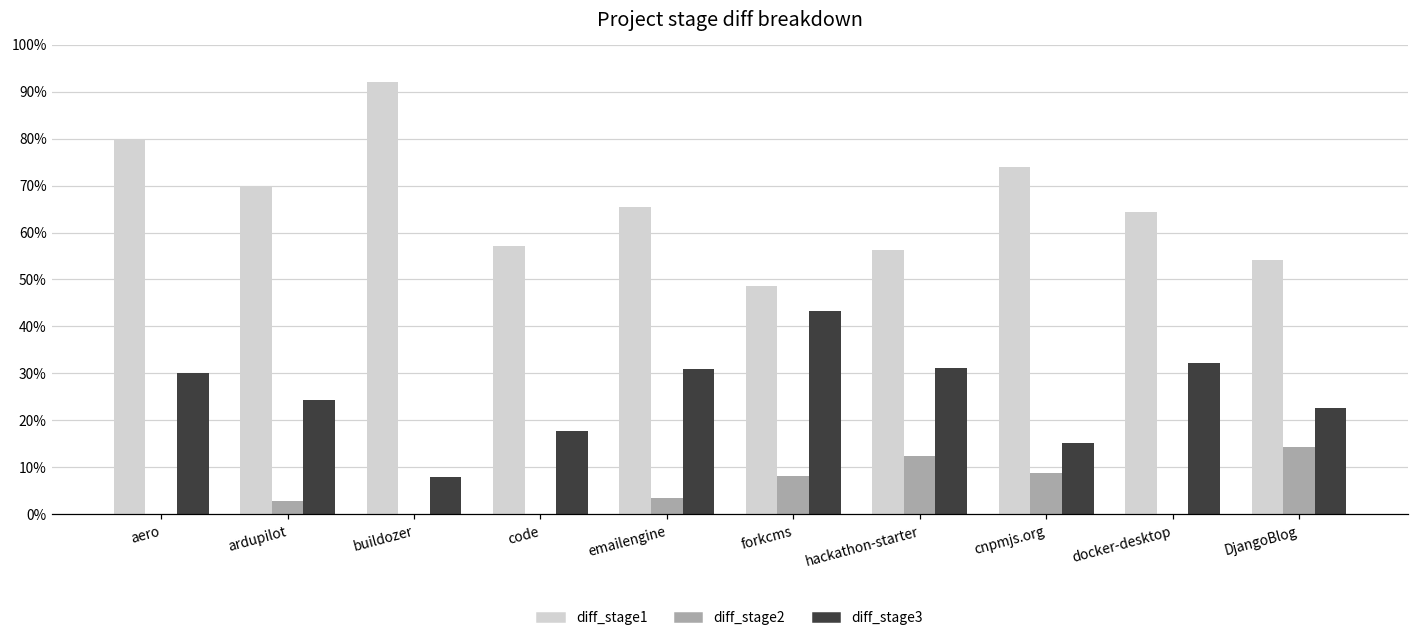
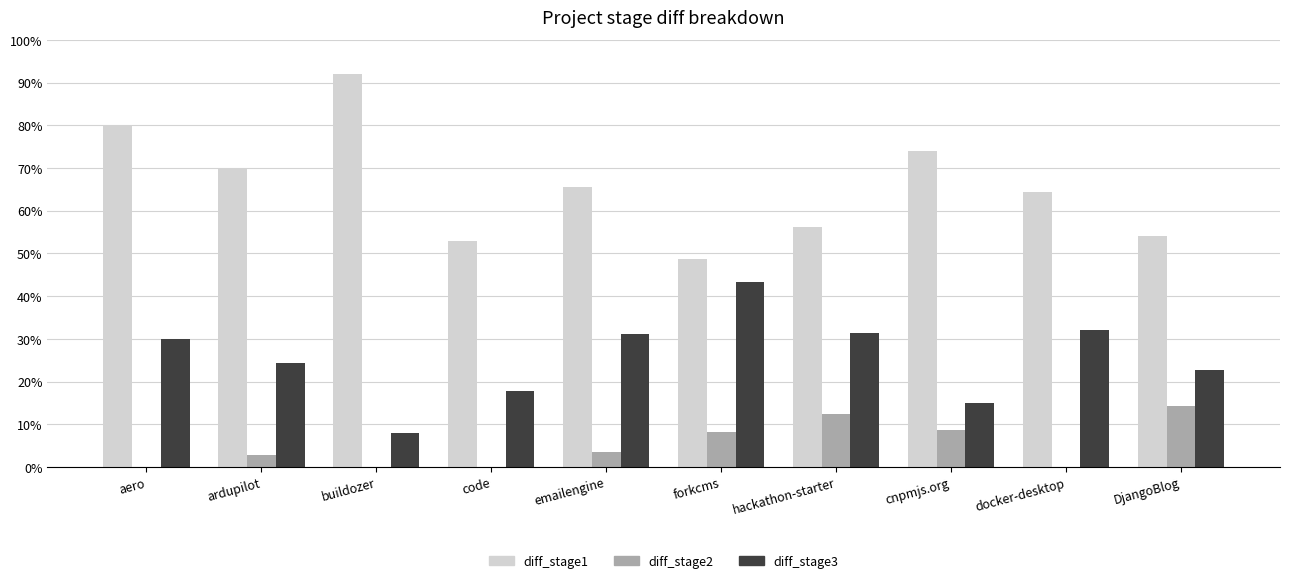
diff_stage1, code: 57% -> 53%
